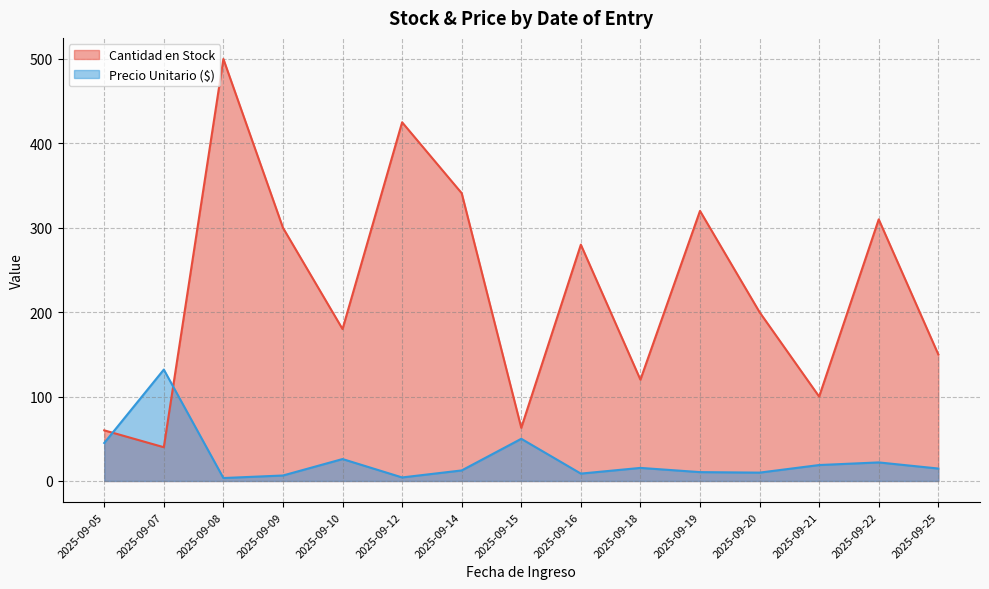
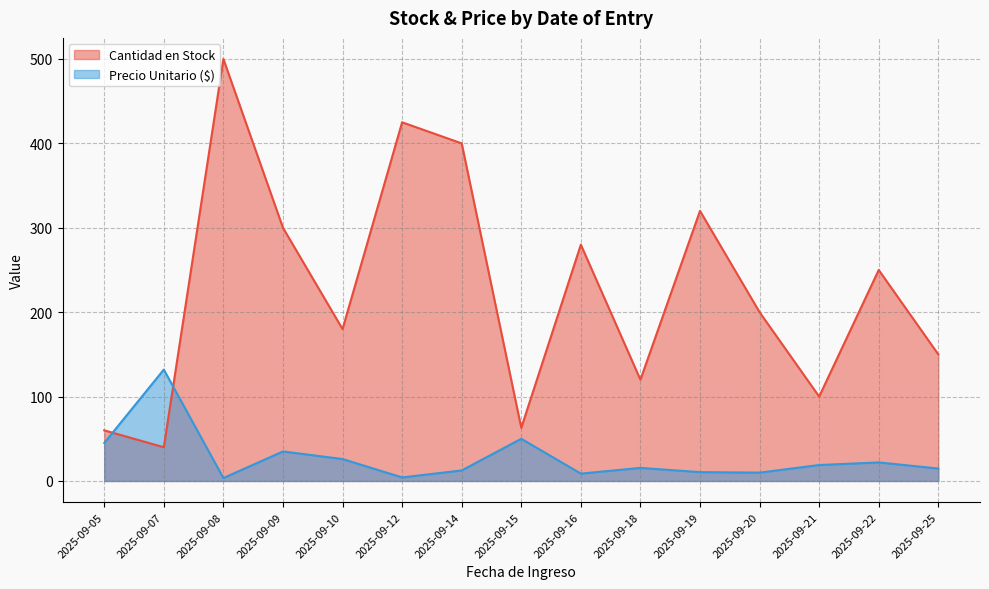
Precio Unitario ($), 2025-09-09: 10 -> 40
Cantidad en Stock, 2025-09-14: 340 -> 400
Cantidad en Stock, 2025-09-22: 310 -> 250
